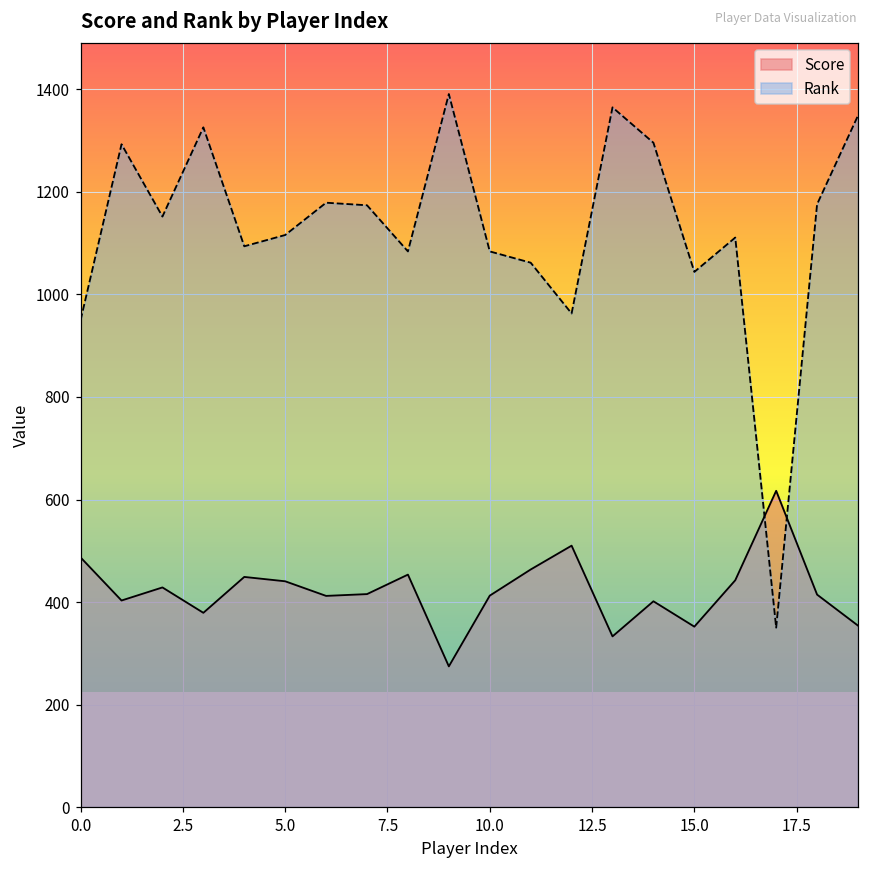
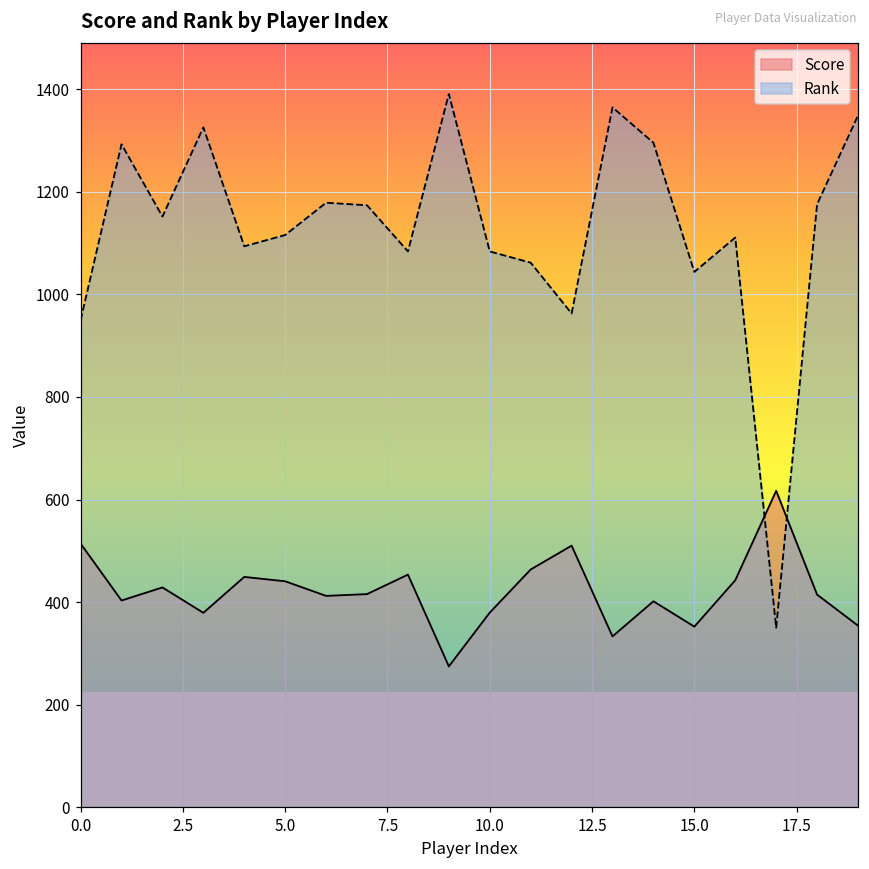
Score, 0.0: 490 -> 510
Score, 10.0: 410 -> 380
